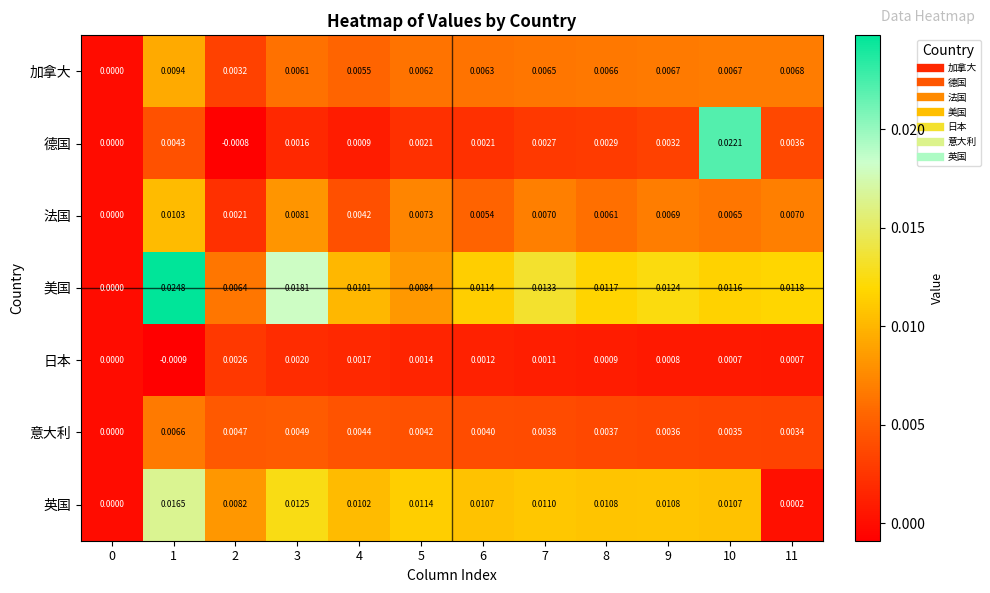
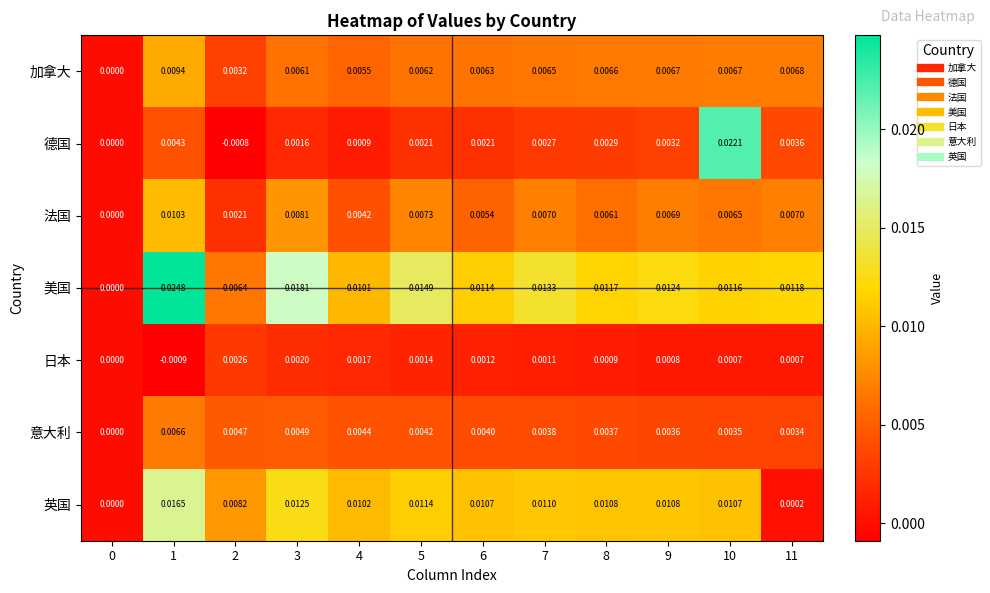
美国, 5: 0.0084 -> 0.0149
